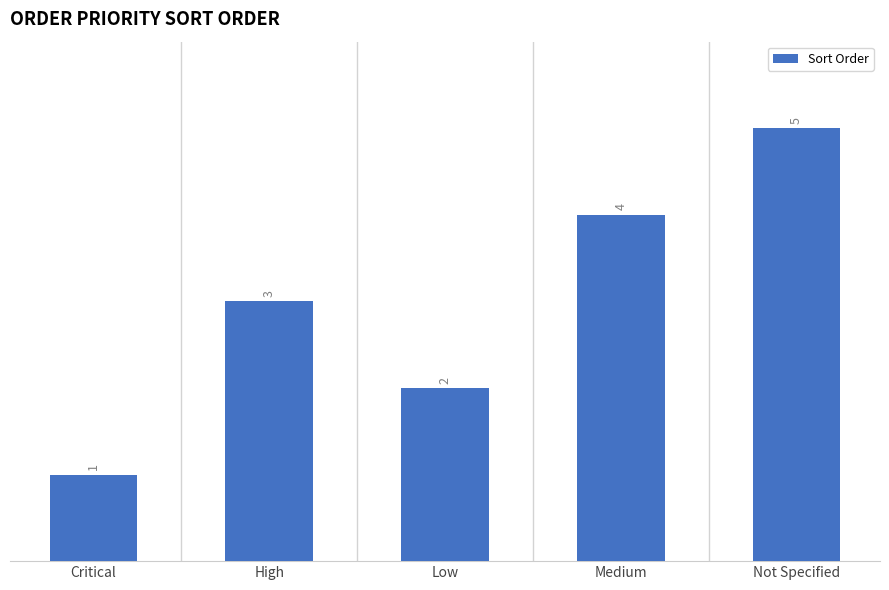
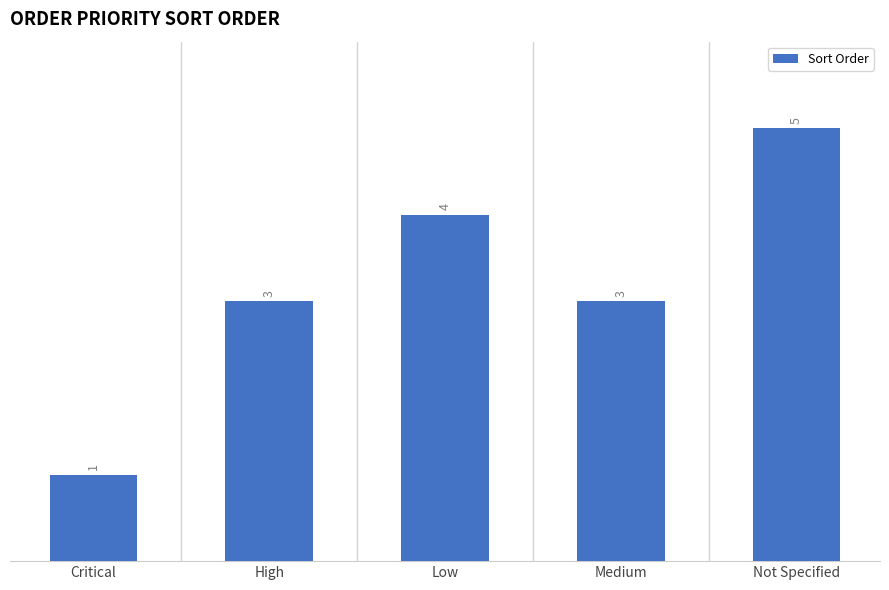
Low: 2 -> 4
Medium: 4 -> 3
